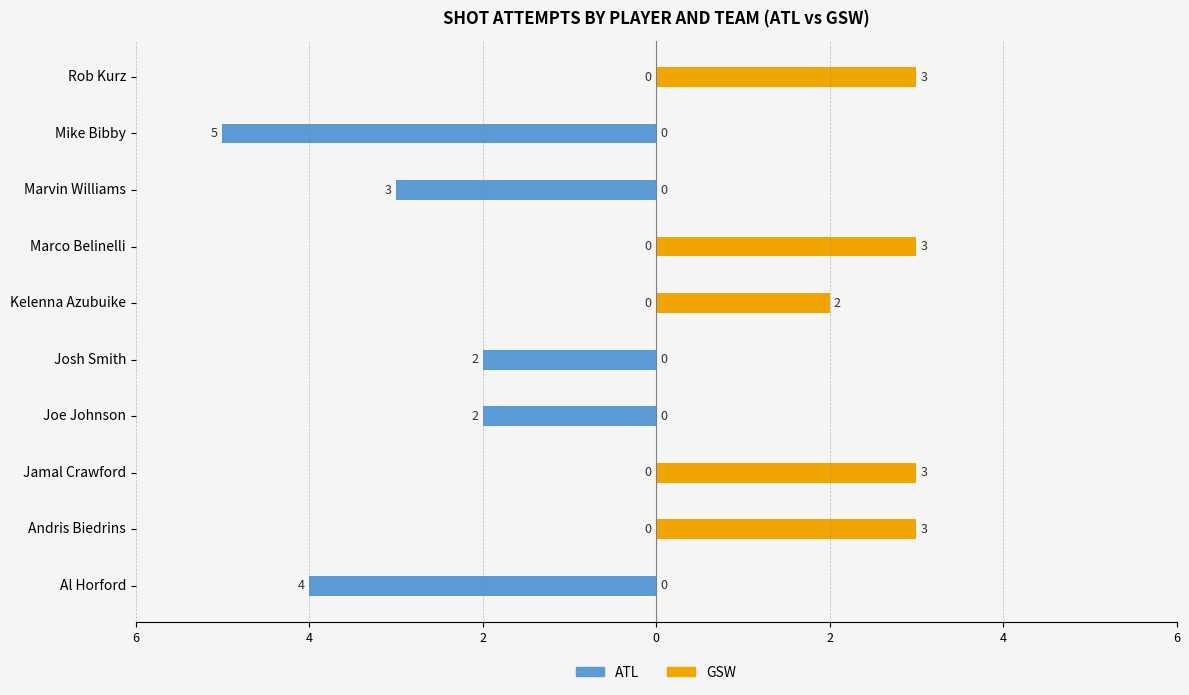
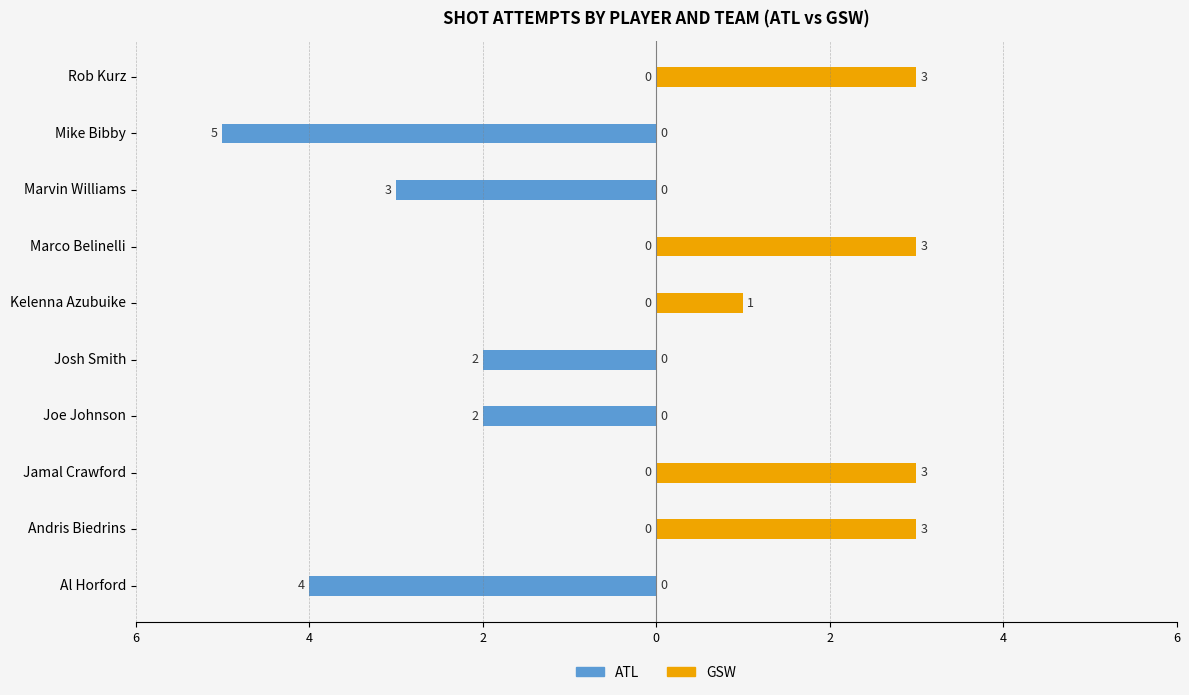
GSW, Kelenna Azubuike: 2 -> 1
